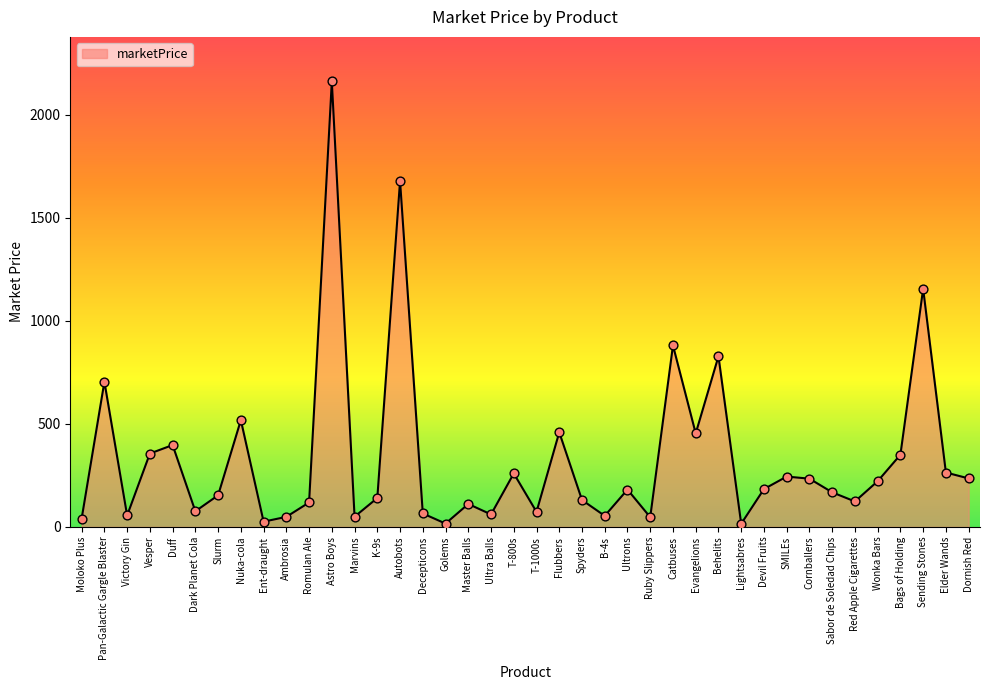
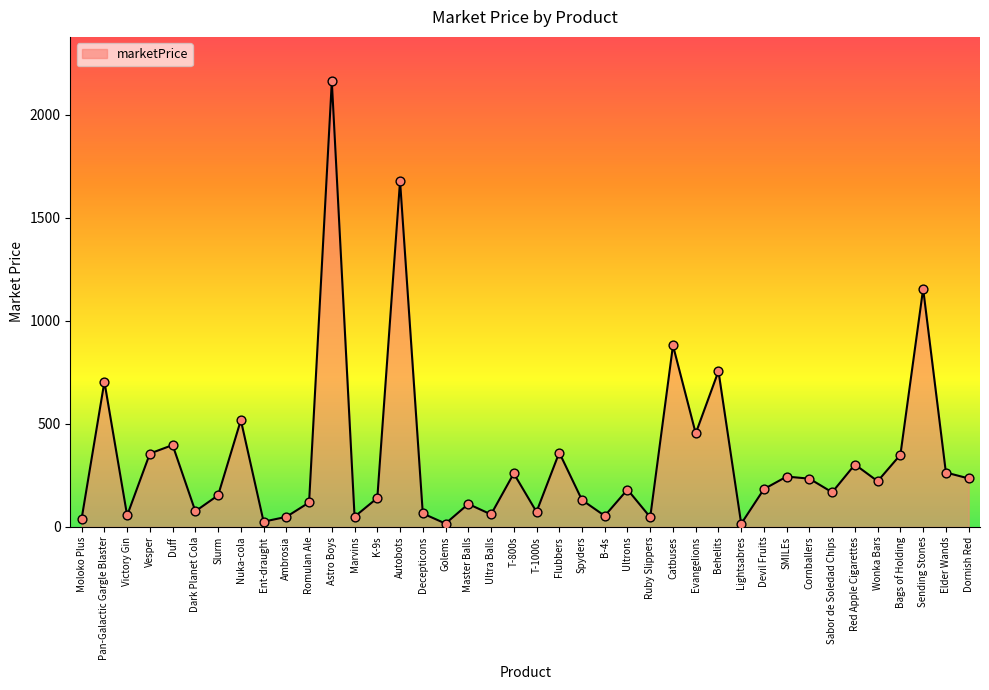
Flubbers: 460 -> 360
Behelits: 830 -> 760
Red Apple Cigarettes: 120 -> 300
